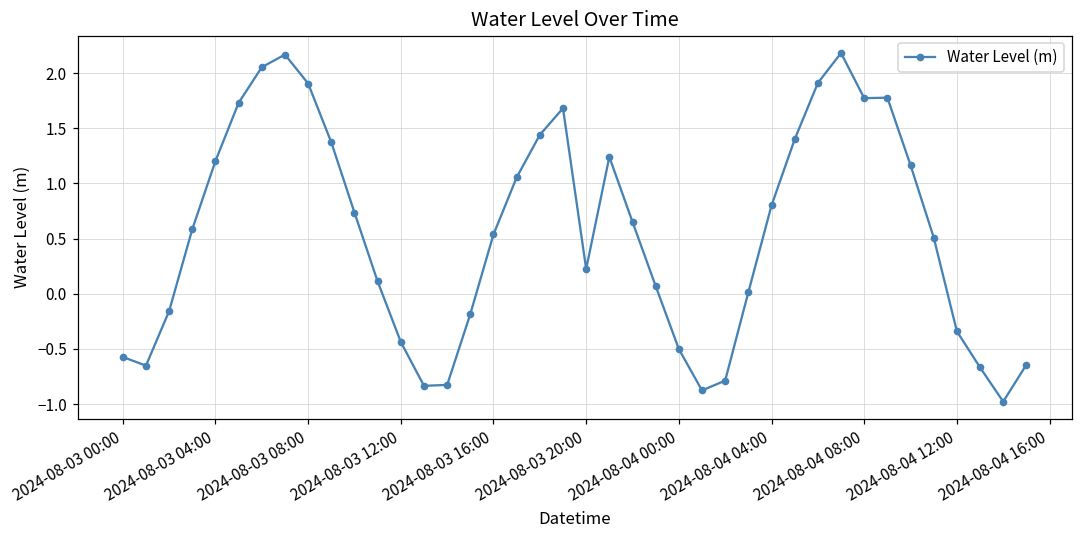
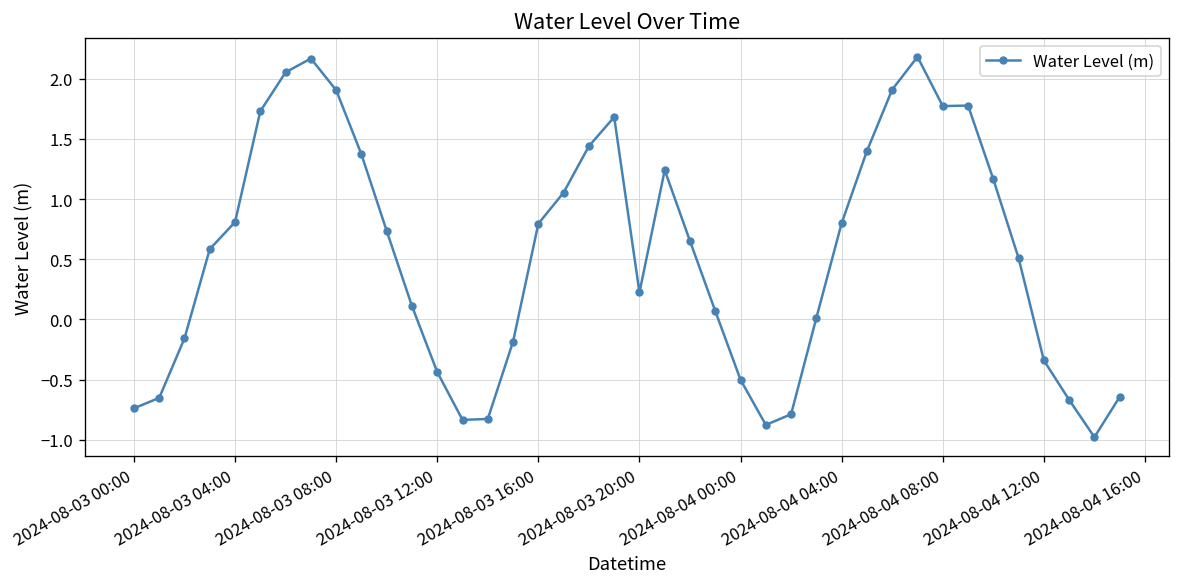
2024-08-03 00:00: -0.57 -> -0.74
2024-08-03 04:00: 1.20 -> 0.81
2024-08-03 16:00: 0.54 -> 0.80
